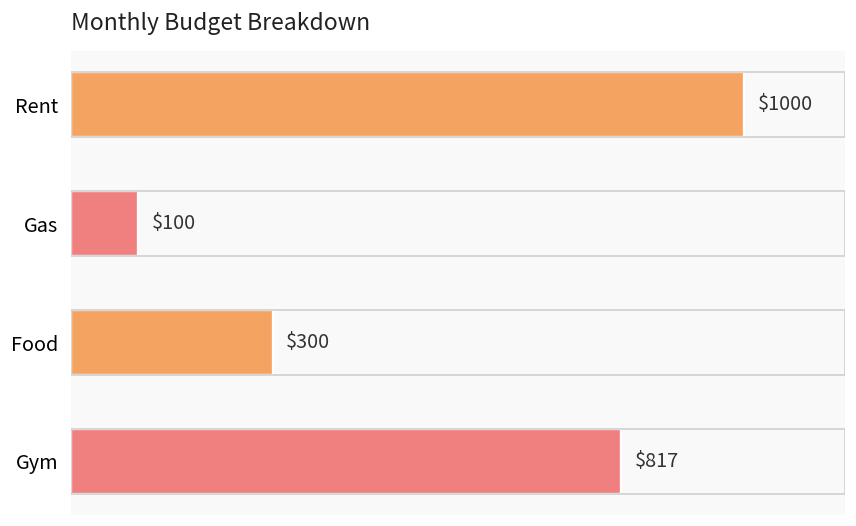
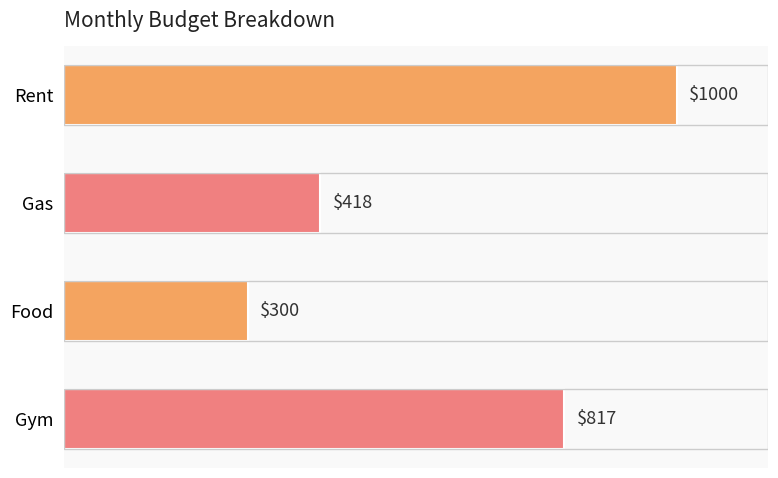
Gas: $100 -> $418
